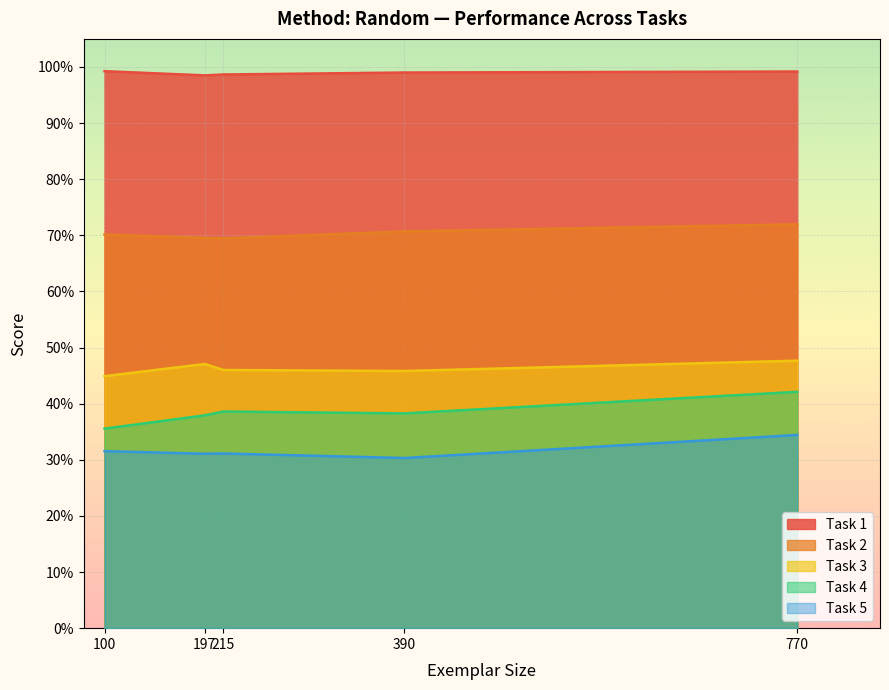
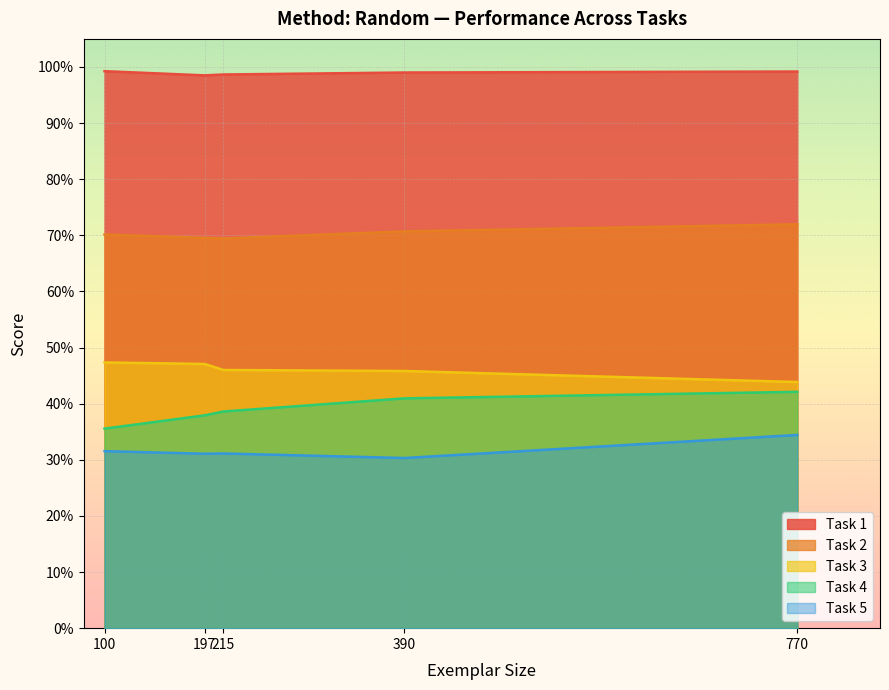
Task 3, 100: 45% -> 47%
Task 4, 390: 38% -> 41%
Task 3, 770: 48% -> 44%
